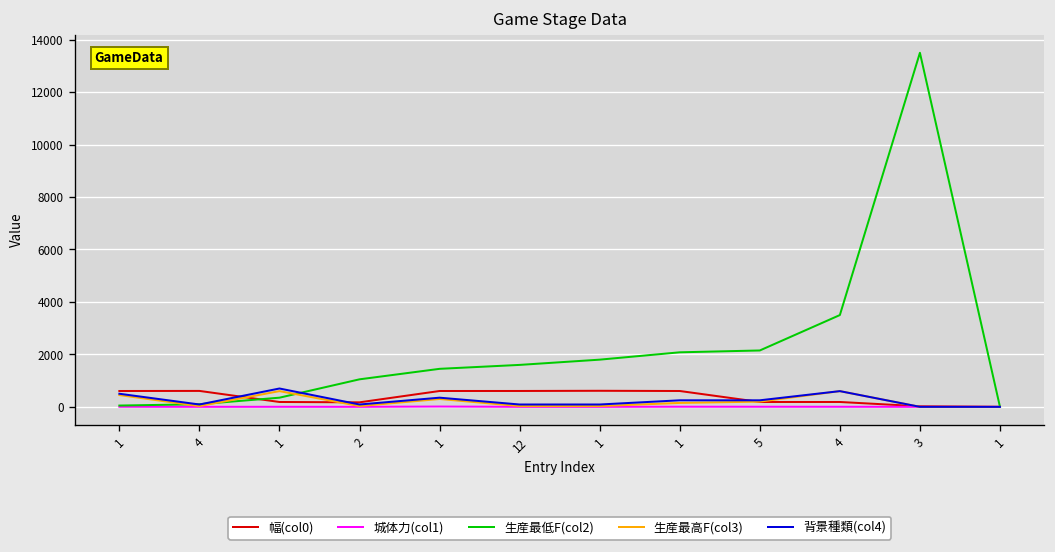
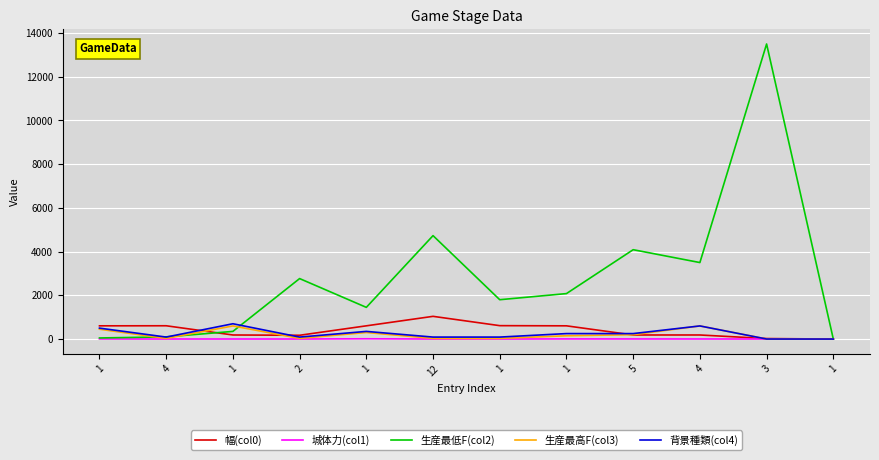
生産最低F(col2), 2: 1100 -> 2800
幅(col0), 12: 600 -> 1000
生産最低F(col2), 12: 1600 -> 4700
生産最低F(col2), 5: 2200 -> 4100
